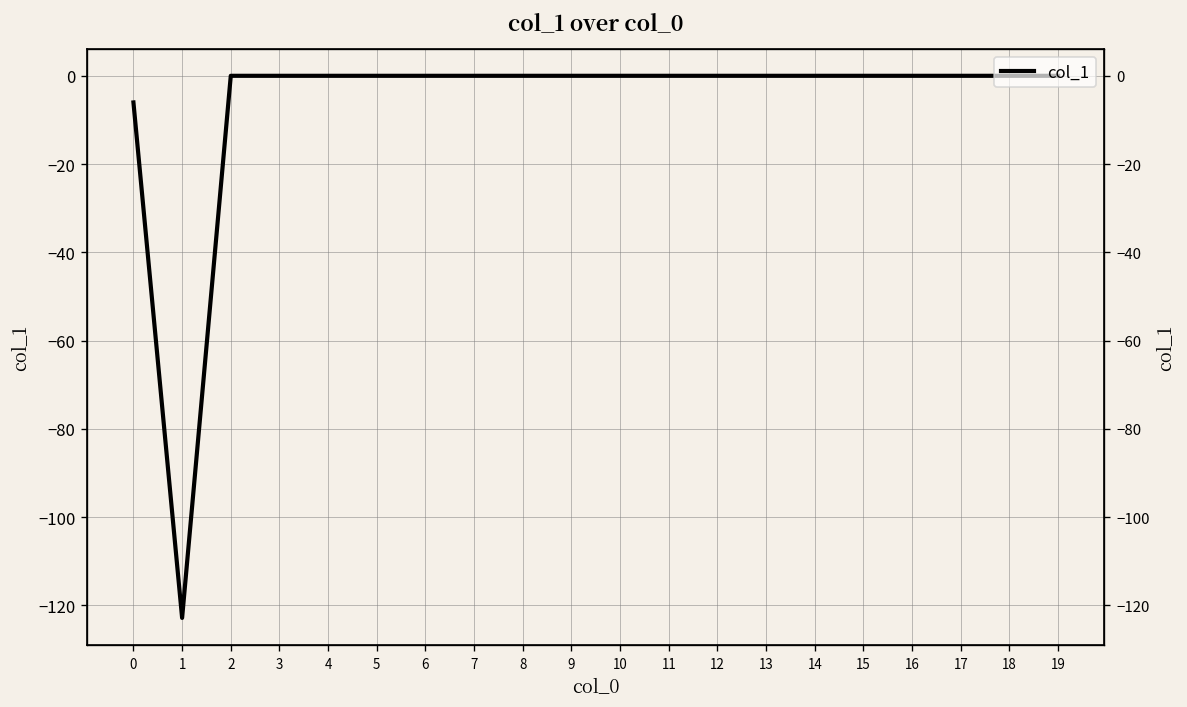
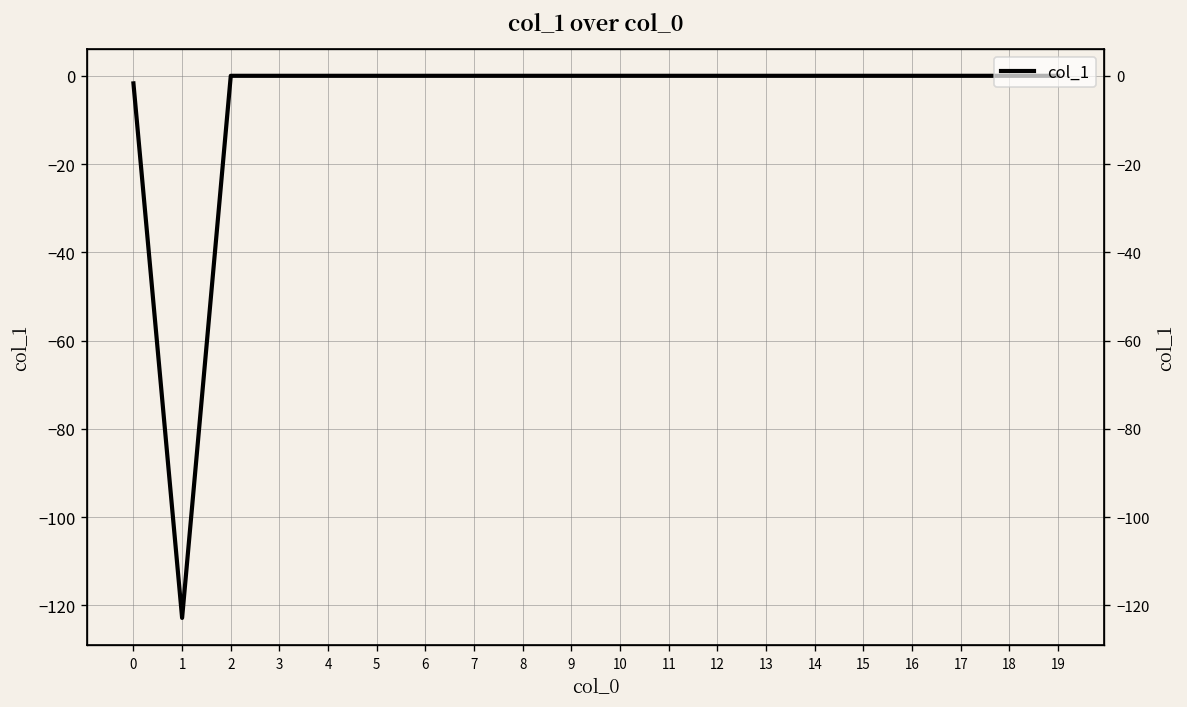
0: -6 -> -2
